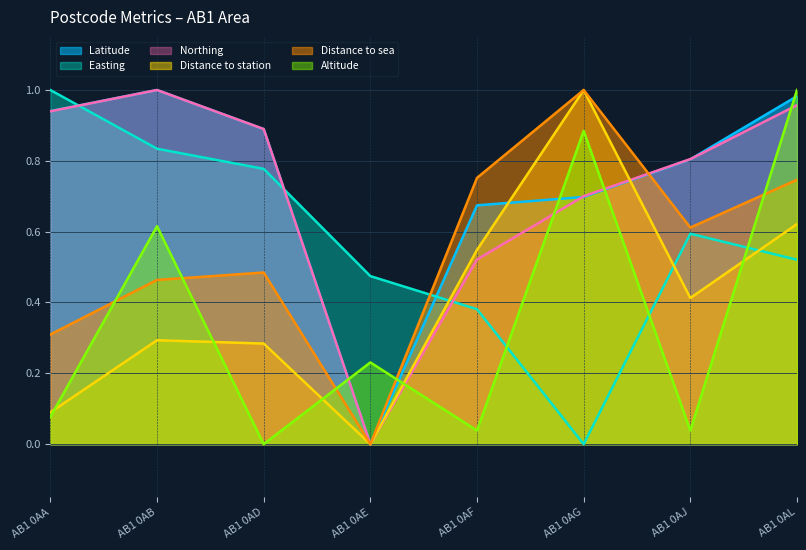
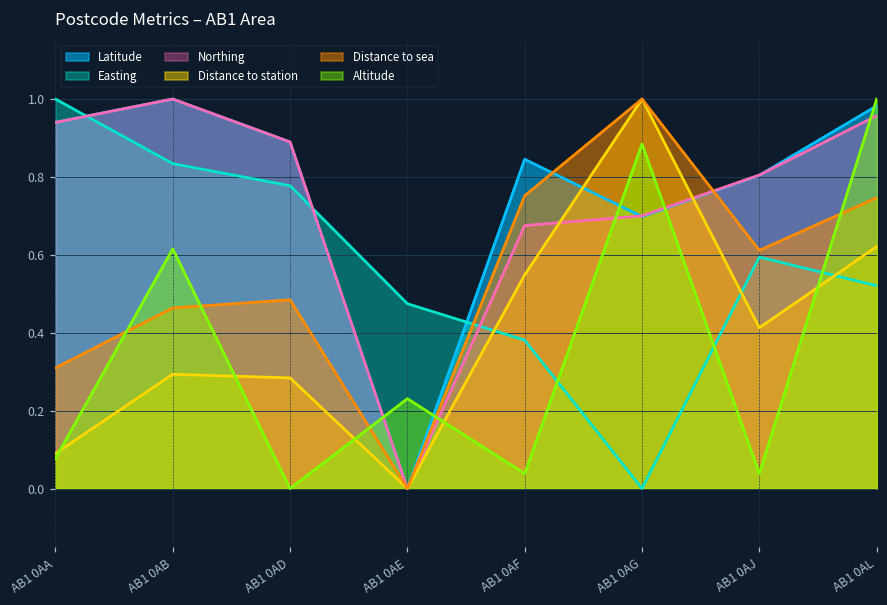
Latitude, AB1 0AF: 0.67 -> 0.85
Northing, AB1 0AF: 0.52 -> 0.68
